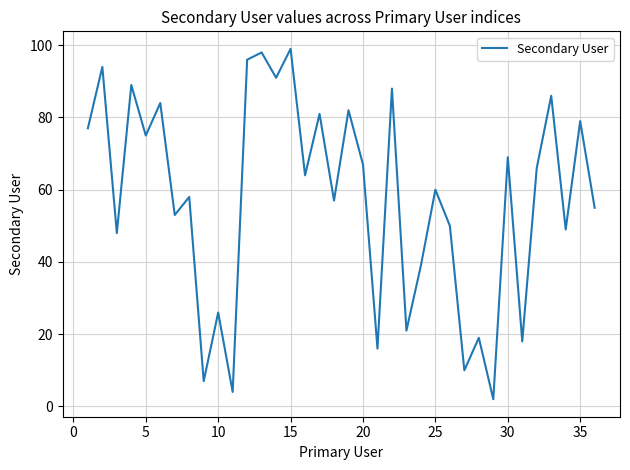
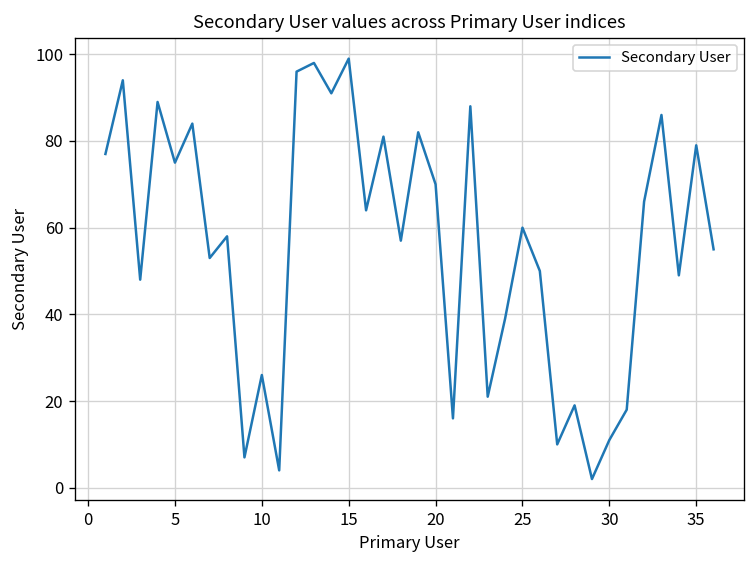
20: 67 -> 70
30: 69 -> 11
